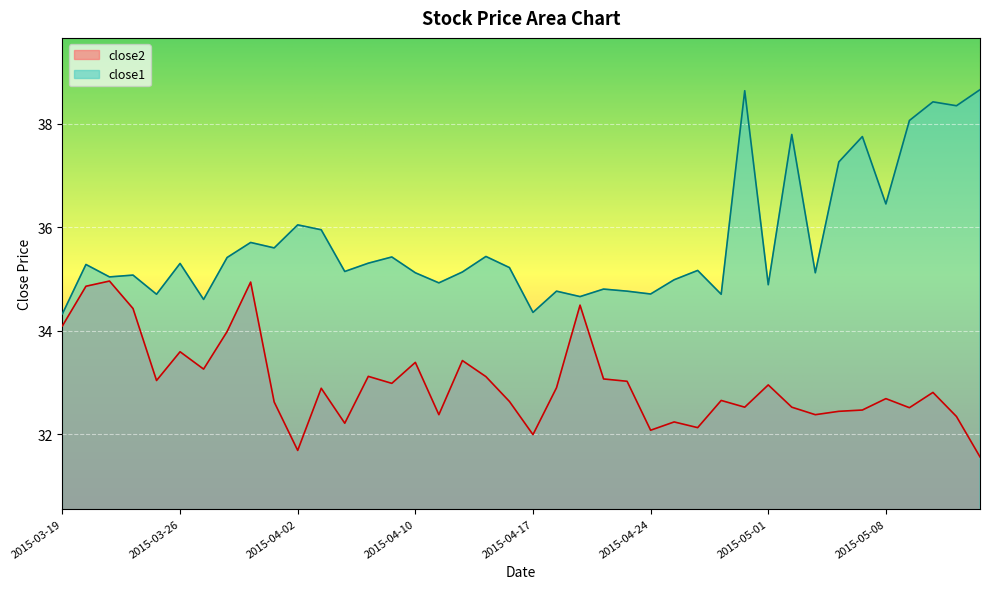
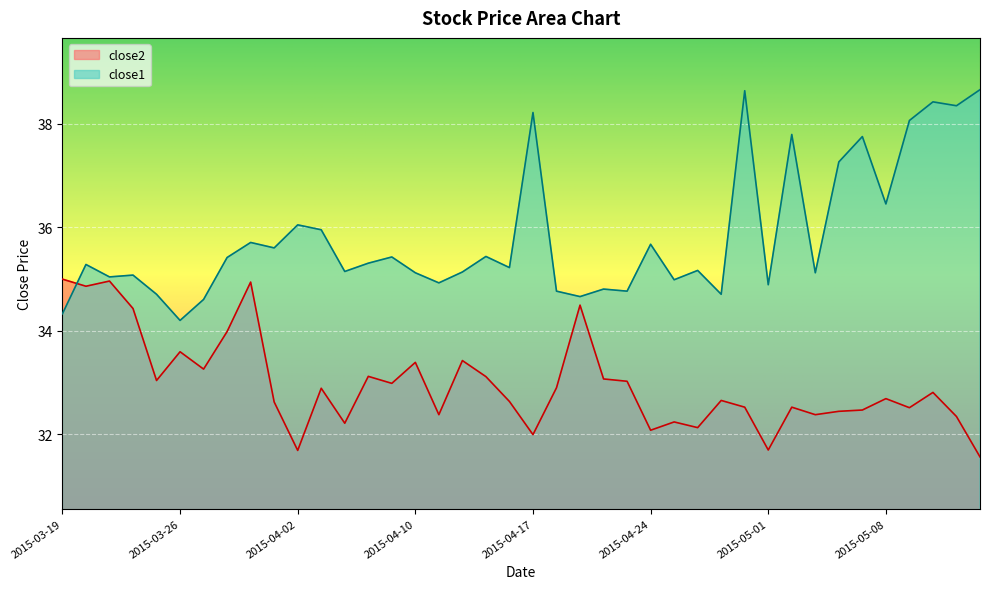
close2, 2015-03-19: 34.1 -> 35.0
close1, 2015-03-26: 35.3 -> 34.2
close1, 2015-04-17: 34.4 -> 38.2
close1, 2015-04-24: 34.7 -> 35.7
close2, 2015-05-01: 33.0 -> 31.7
